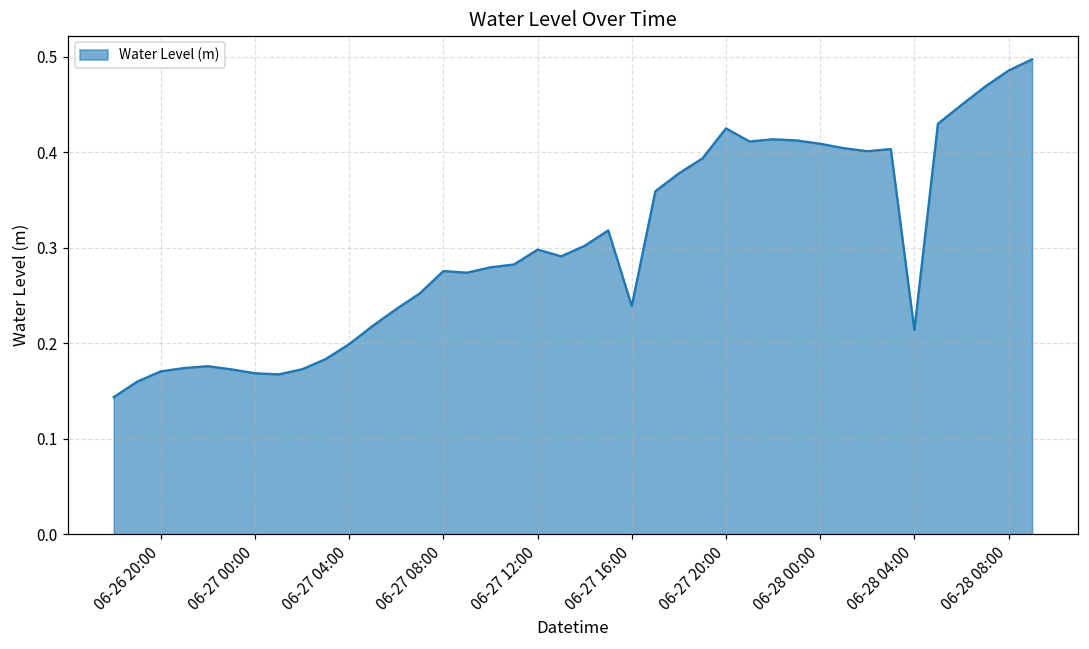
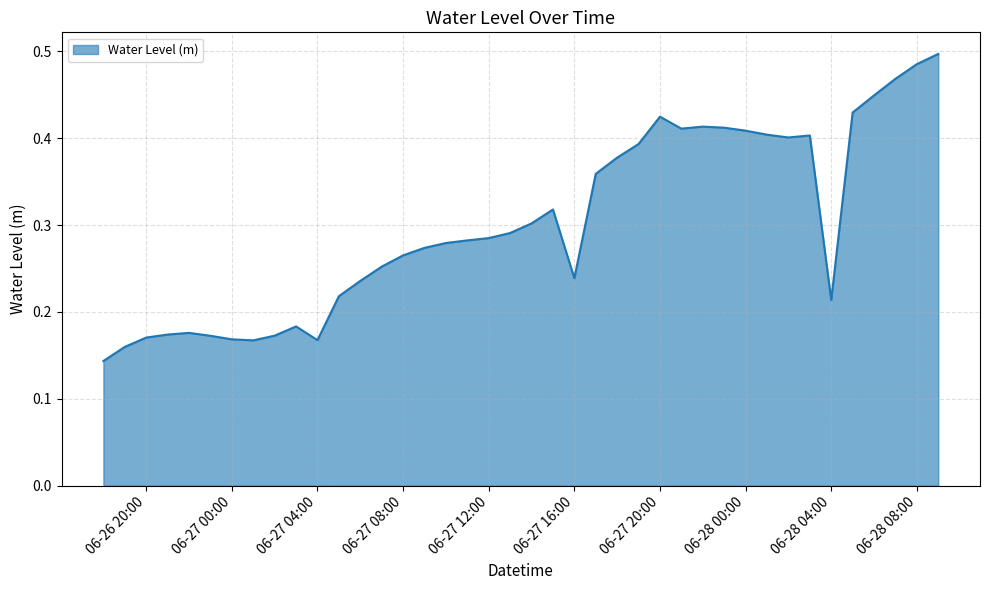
06-27 04:00: 0.20 -> 0.17
06-27 08:00: 0.28 -> 0.27
06-27 12:00: 0.30 -> 0.29
